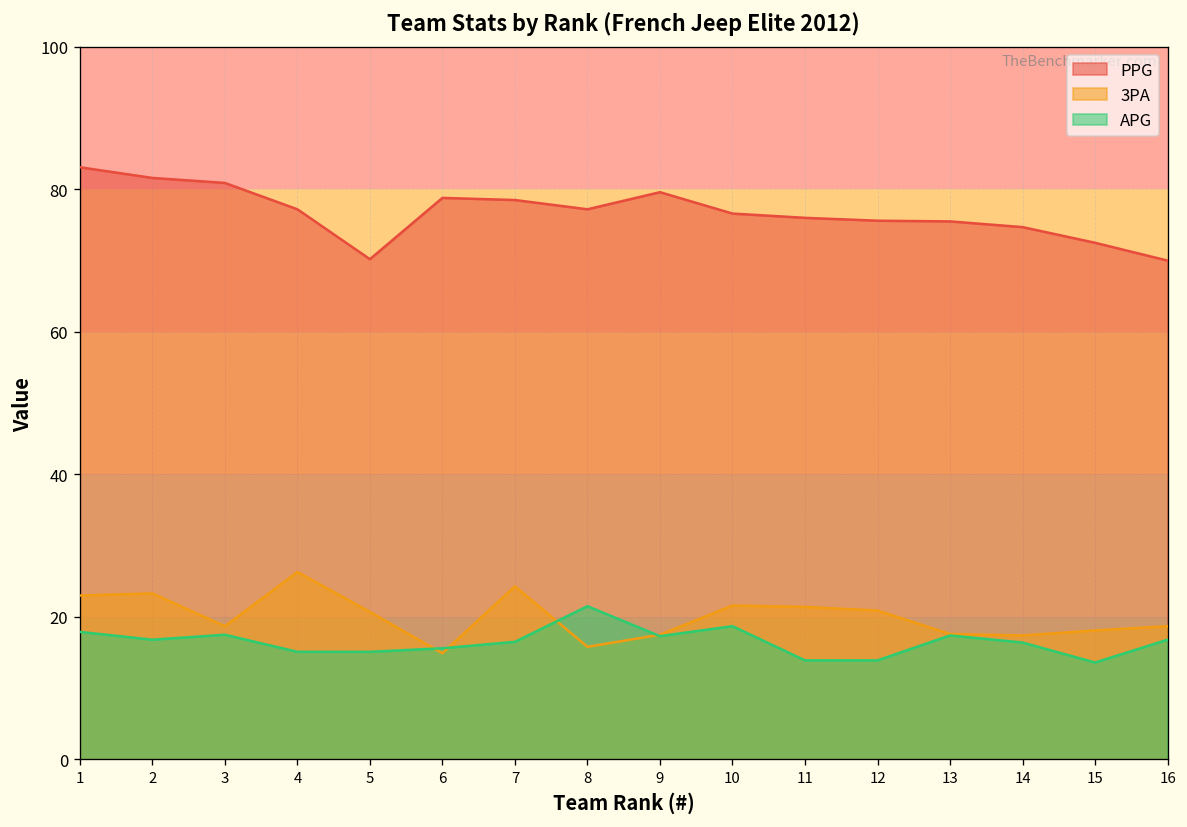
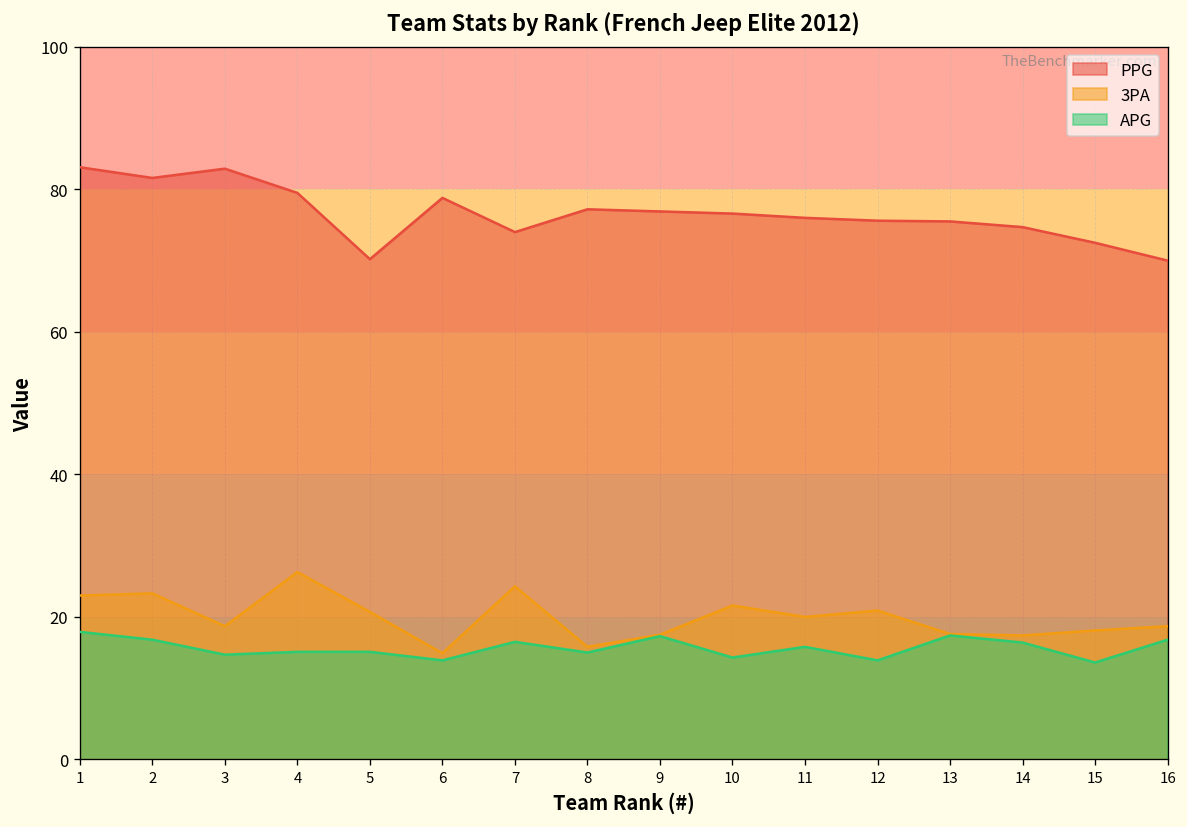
PPG, 3: 81 -> 83
APG, 3: 18 -> 15
PPG, 4: 77 -> 80
APG, 6: 16 -> 14
PPG, 7: 79 -> 74
APG, 8: 22 -> 15
PPG, 9: 80 -> 77
APG, 10: 19 -> 14
3PA, 11: 21 -> 20
APG, 11: 14 -> 16
